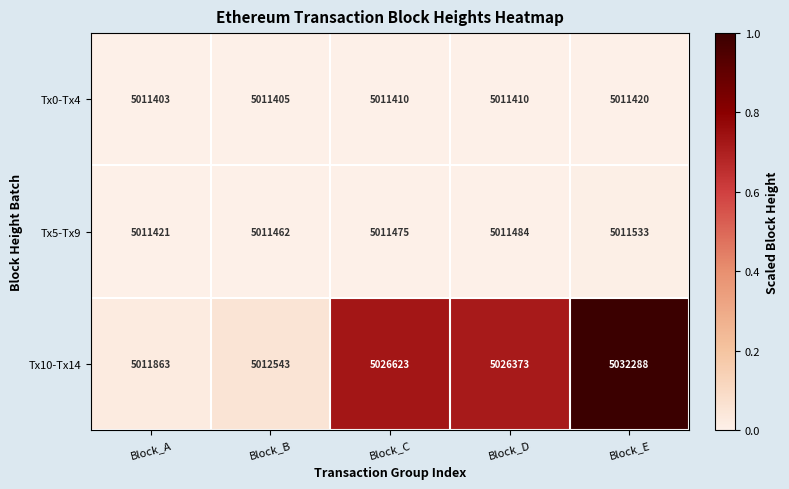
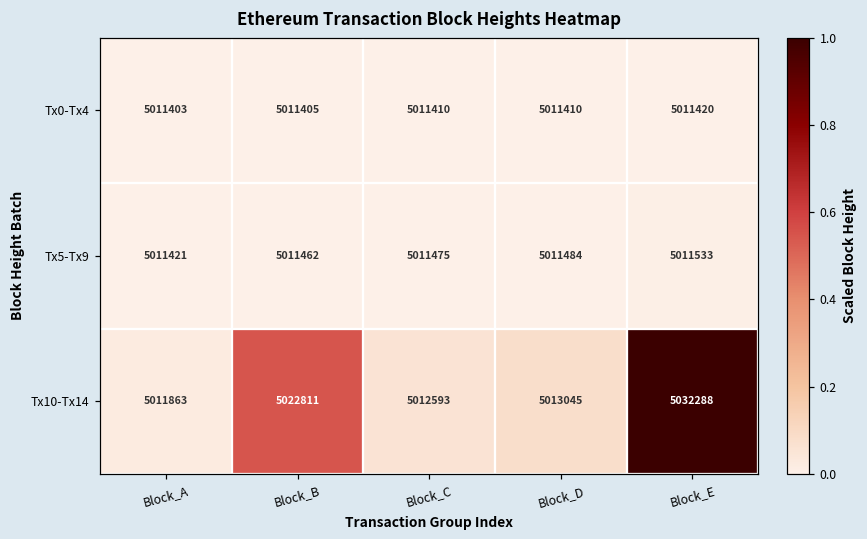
Tx10-Tx14, Block_B: 5012543 -> 5022811
Tx10-Tx14, Block_C: 5026623 -> 5012593
Tx10-Tx14, Block_D: 5026373 -> 5013045
